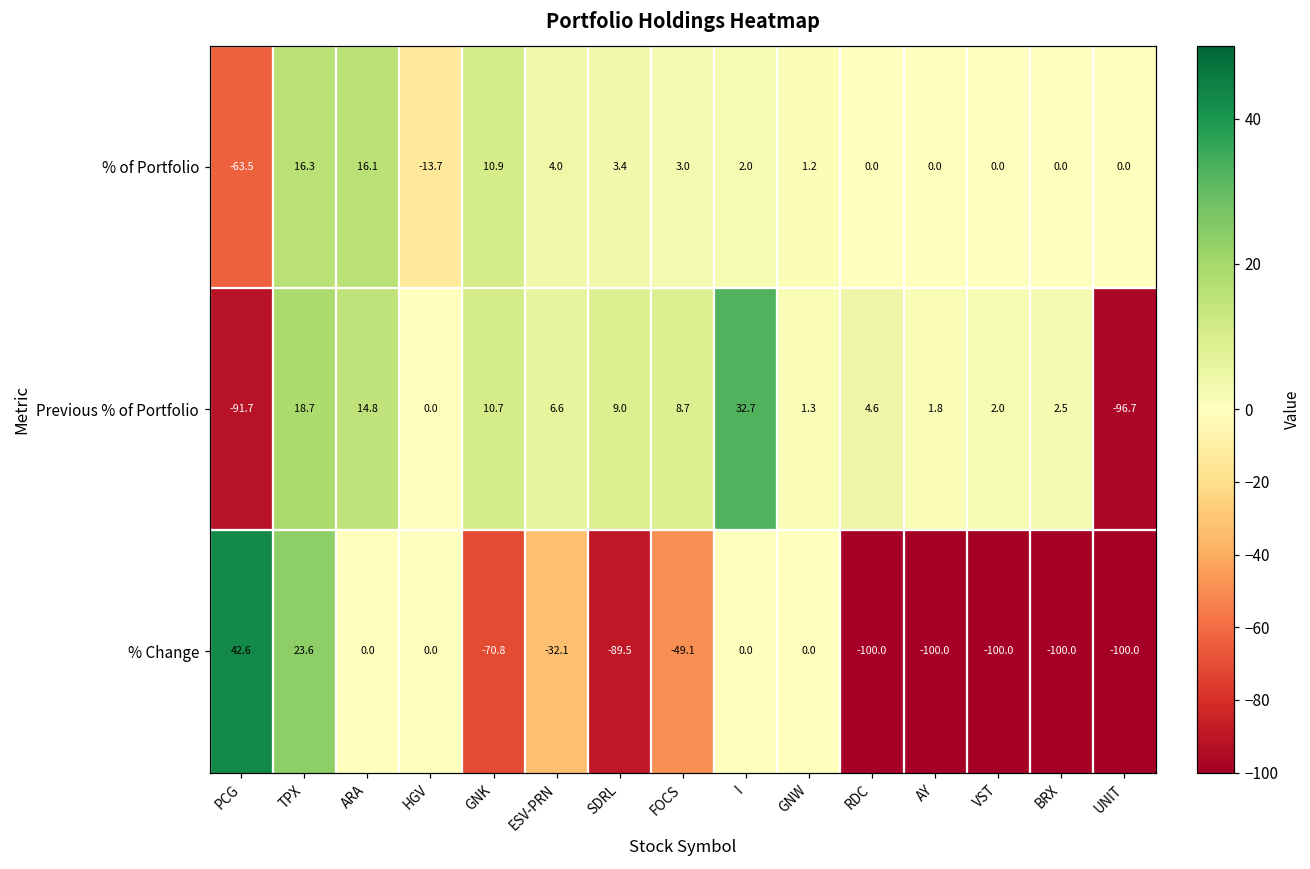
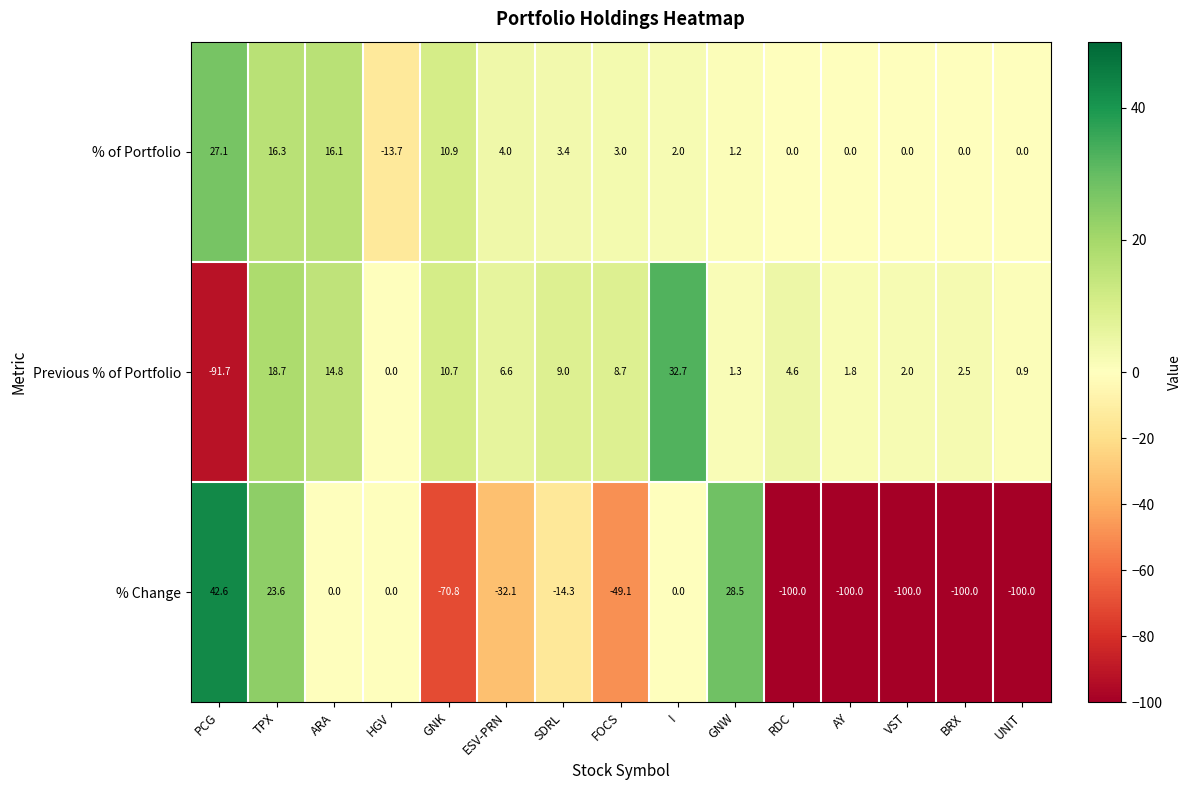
% of Portfolio, PCG: -63.5 -> 27.1
Previous % of Portfolio, UNIT: -96.7 -> 0.9
% Change, SDRL: -89.5 -> -14.3
% Change, GNW: 0.0 -> 28.5
